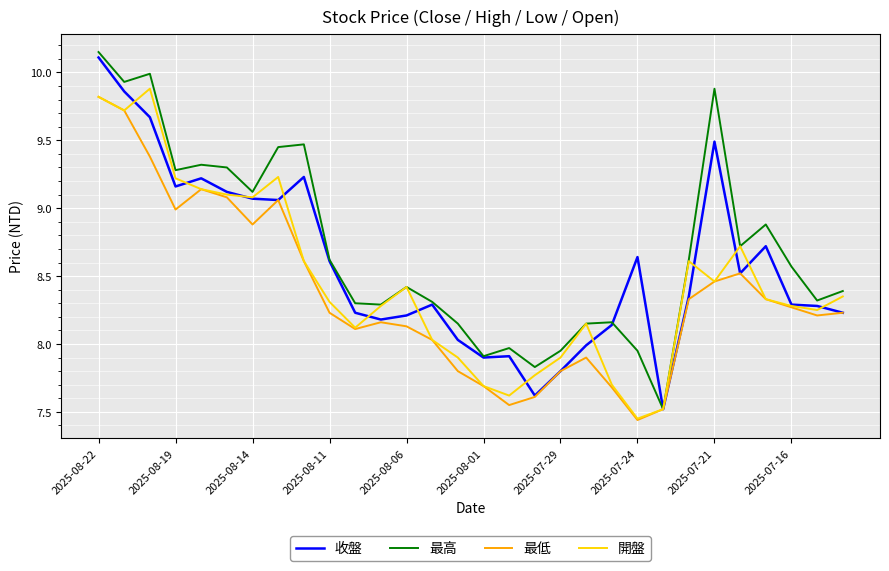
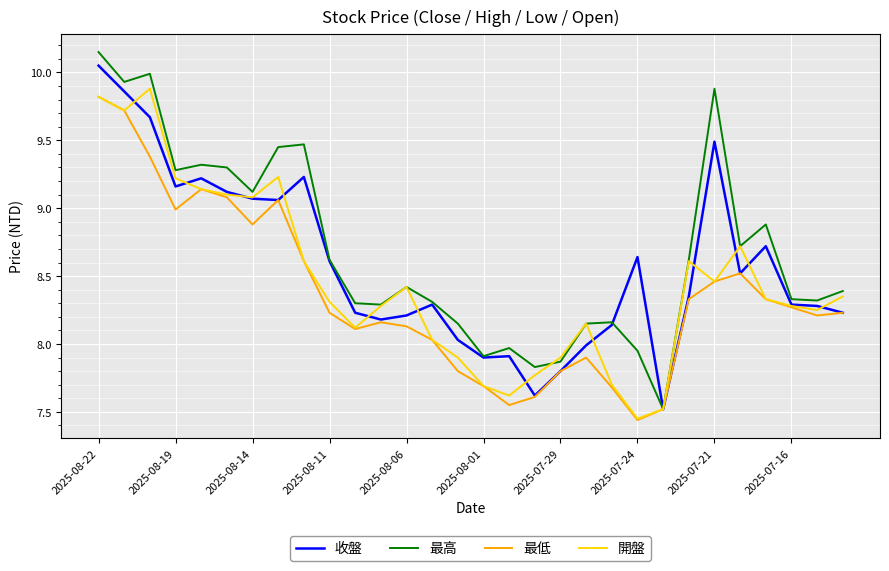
收盤, 2025-08-22: 10.11 -> 10.05
最高, 2025-07-29: 7.95 -> 7.87
最高, 2025-07-16: 8.57 -> 8.33
